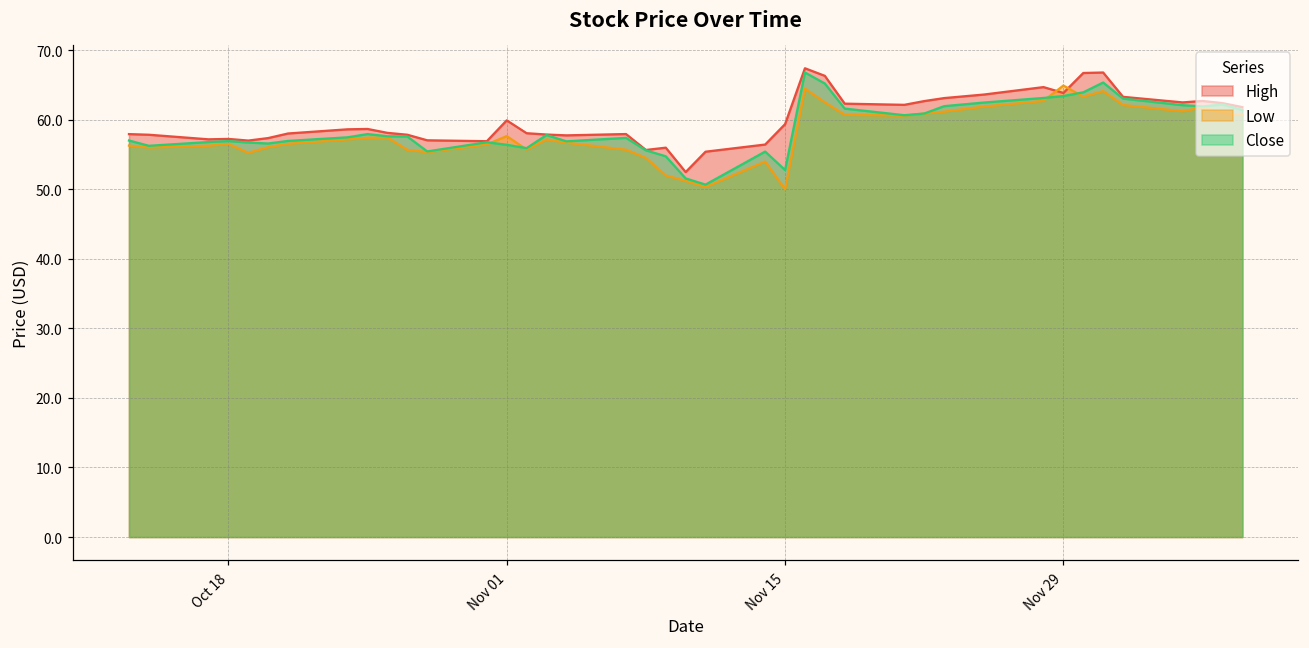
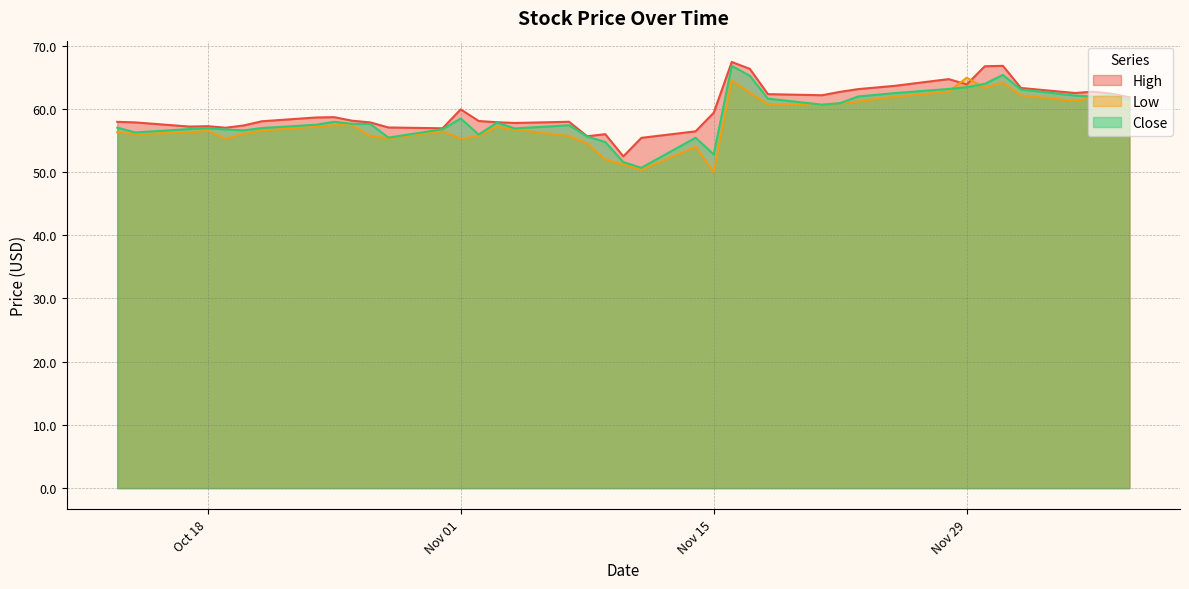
Low, Nov 01: 58 -> 55
Close, Nov 01: 56 -> 58
